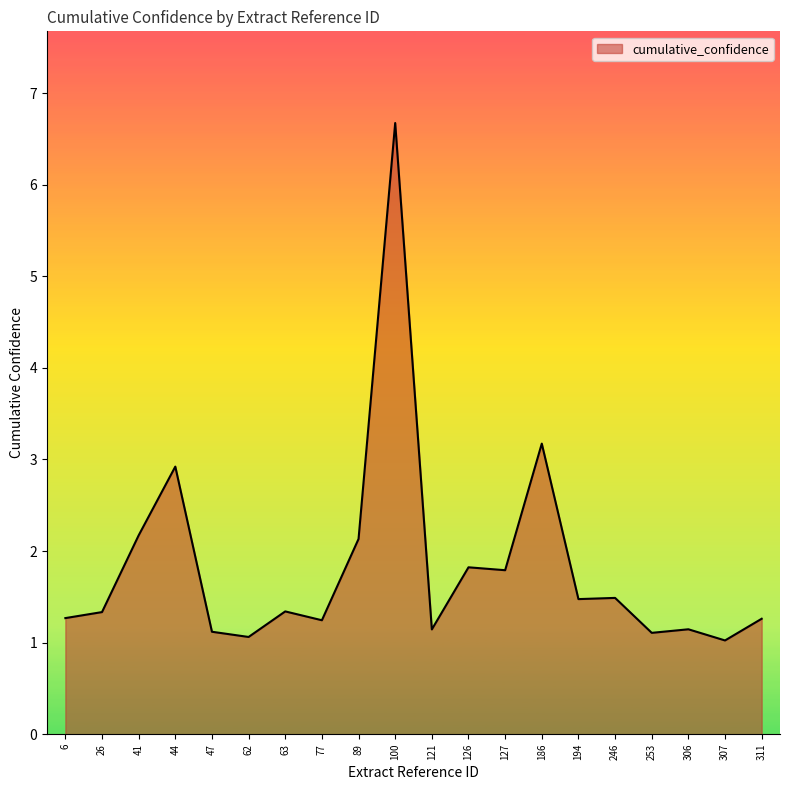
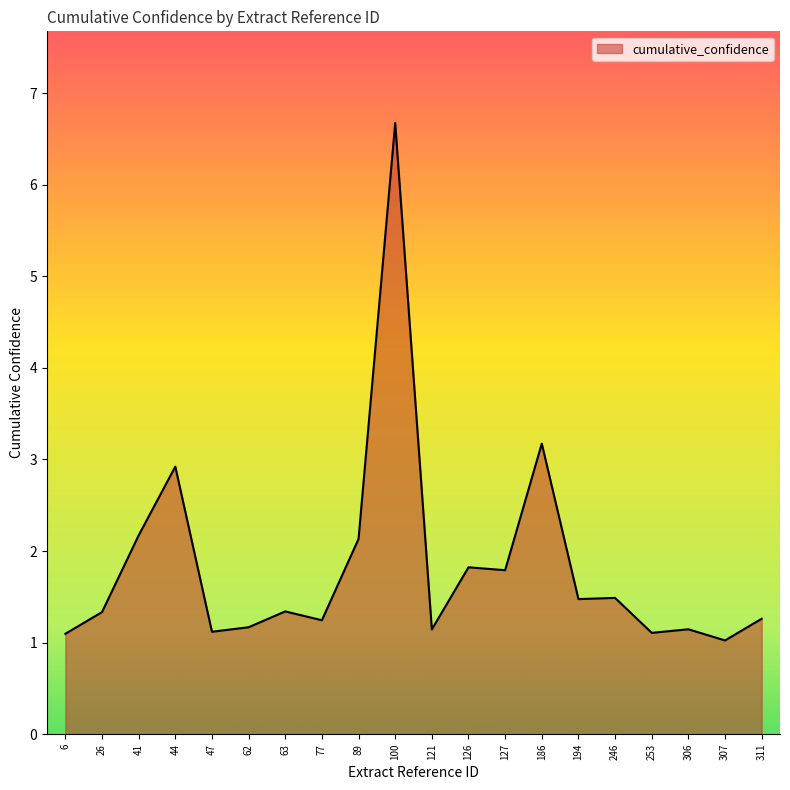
6: 1.3 -> 1.1
62: 1.1 -> 1.2
